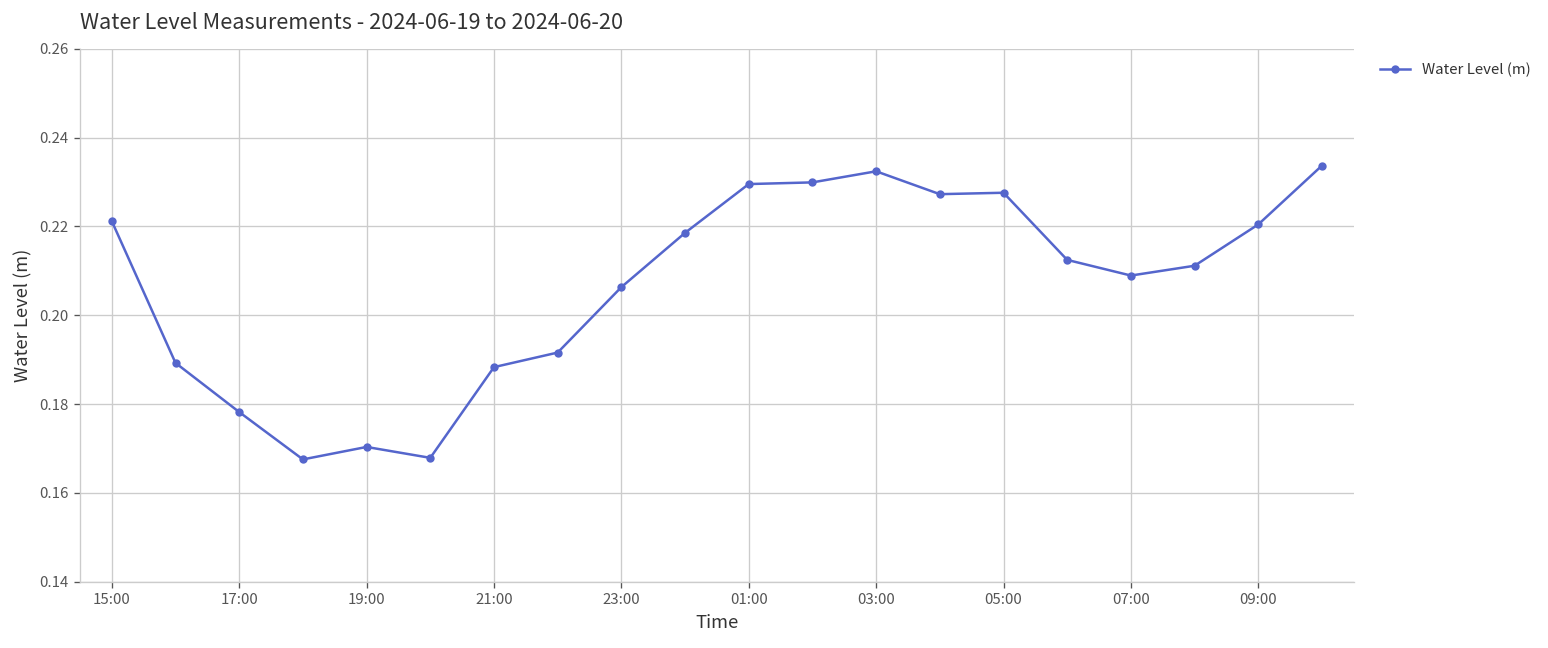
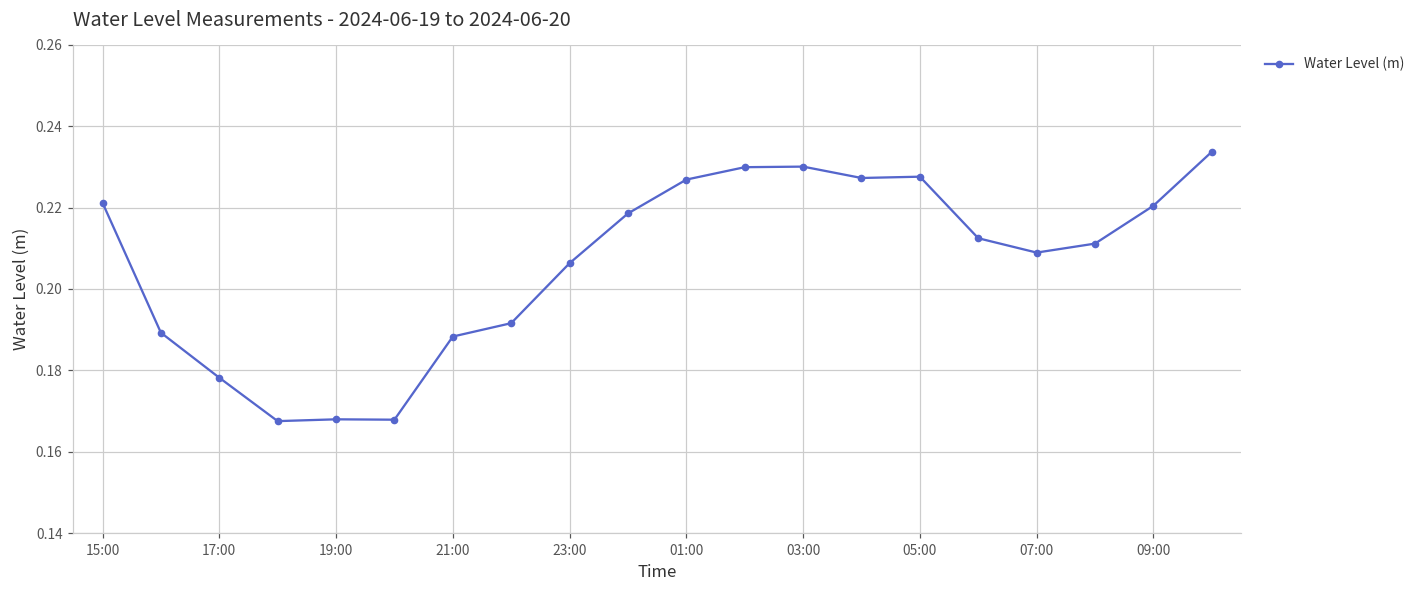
19:00: 0.170 -> 0.168
01:00: 0.230 -> 0.227
03:00: 0.232 -> 0.230
